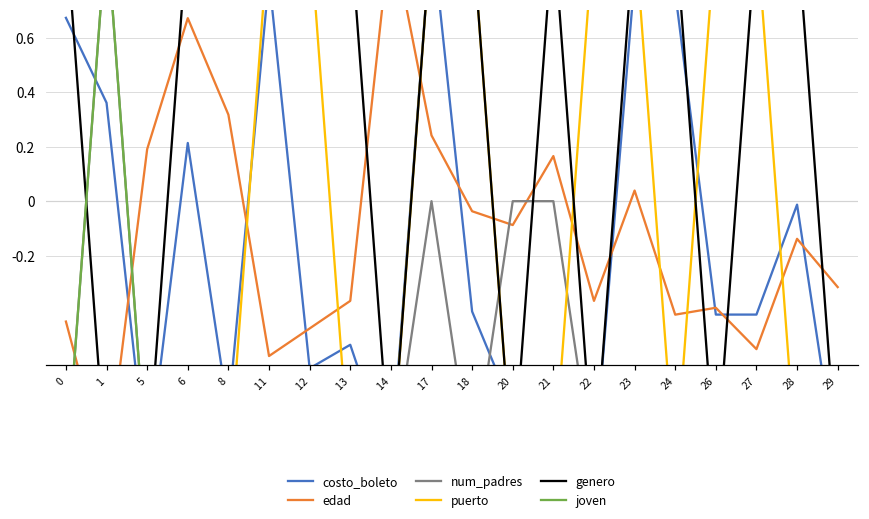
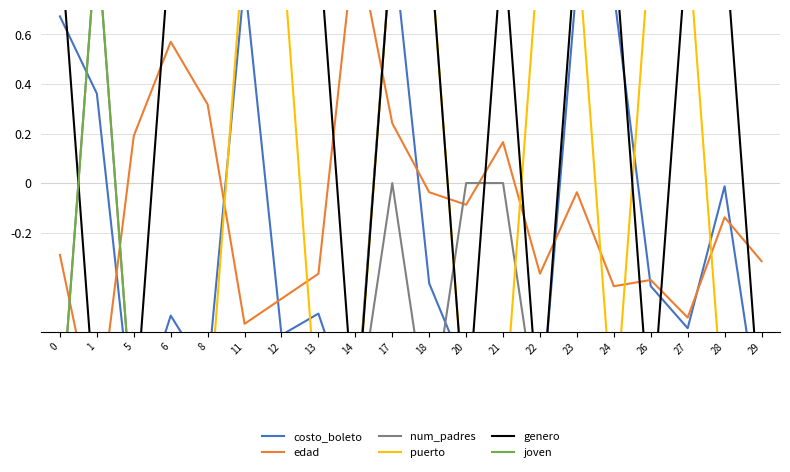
edad, 0: -0.44 -> -0.29
costo_boleto, 6: 0.21 -> -0.53
edad, 6: 0.67 -> 0.57
edad, 23: 0.04 -> -0.04
costo_boleto, 27: -0.42 -> -0.59
